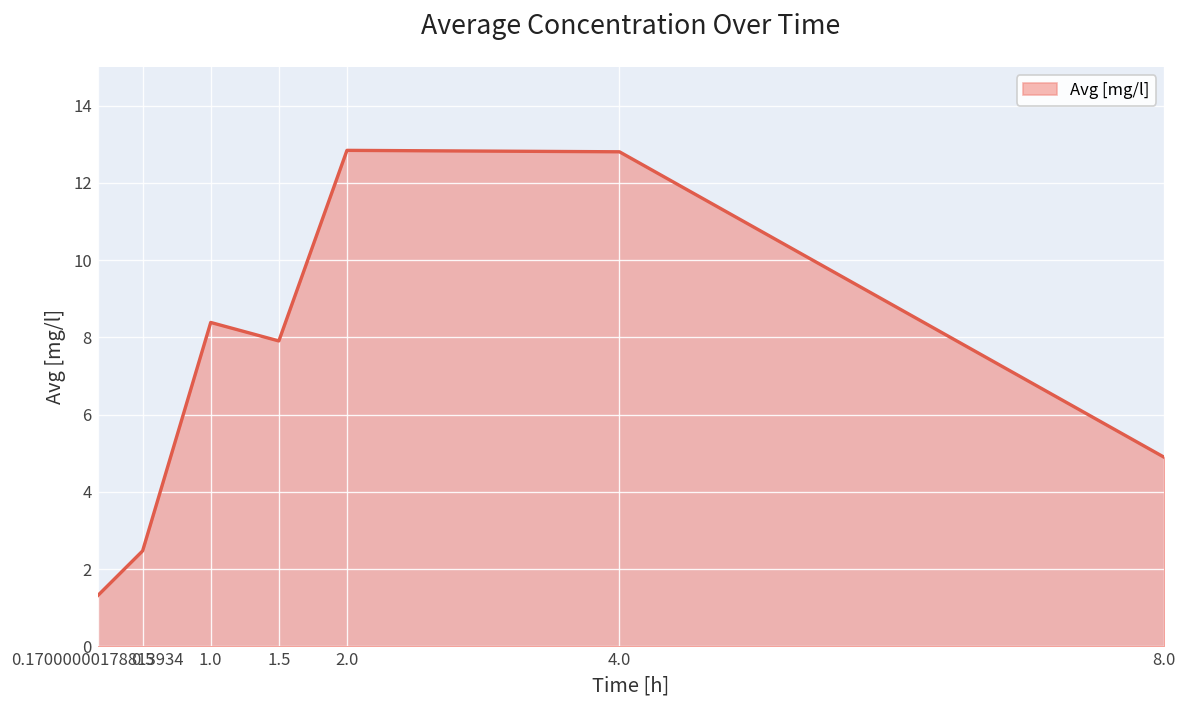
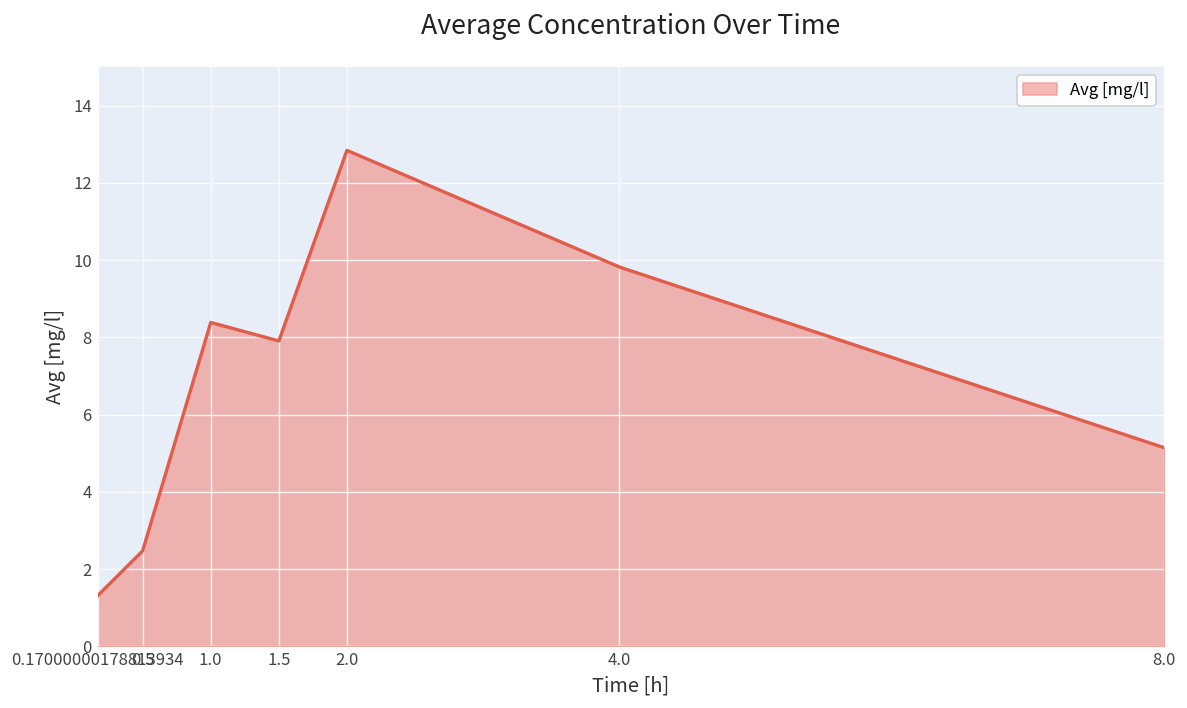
4.0: 12.8 -> 9.8
8.0: 4.9 -> 5.1
